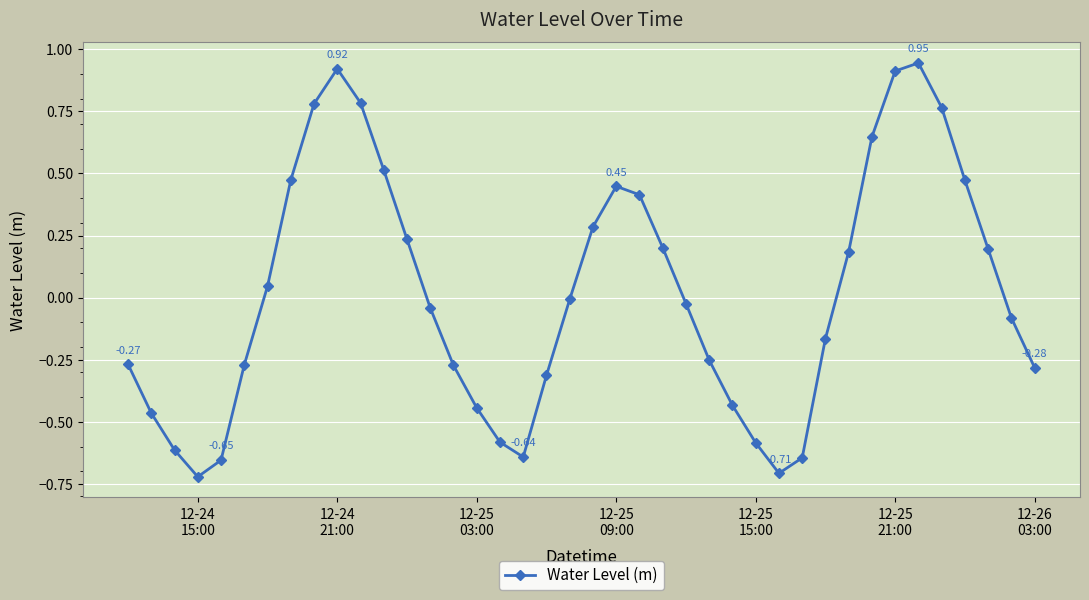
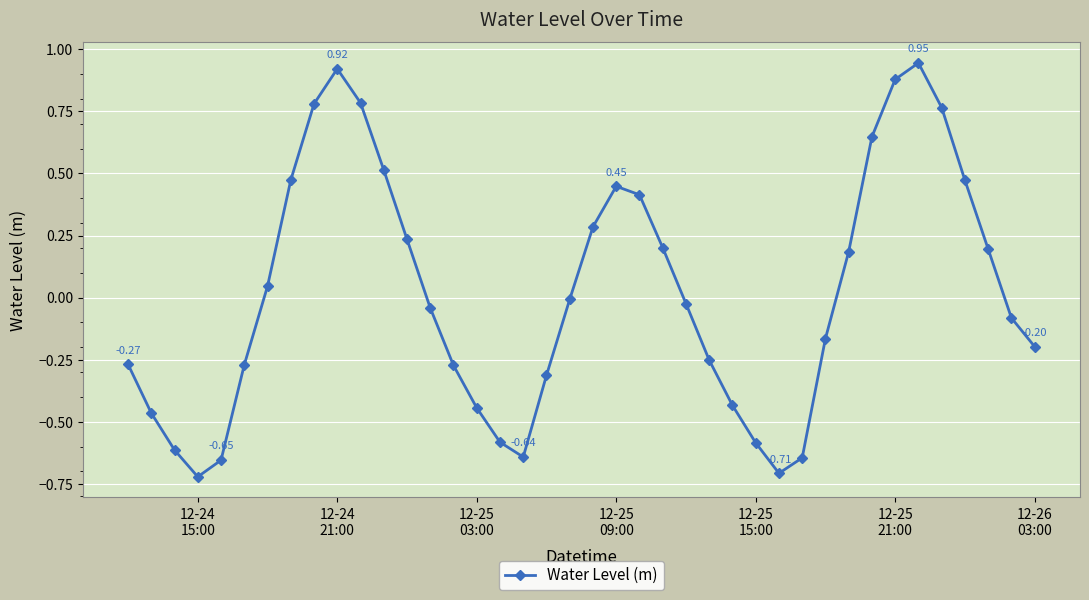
12-25 21:00: 0.91 -> 0.88
12-26 03:00: -0.28 -> -0.20
